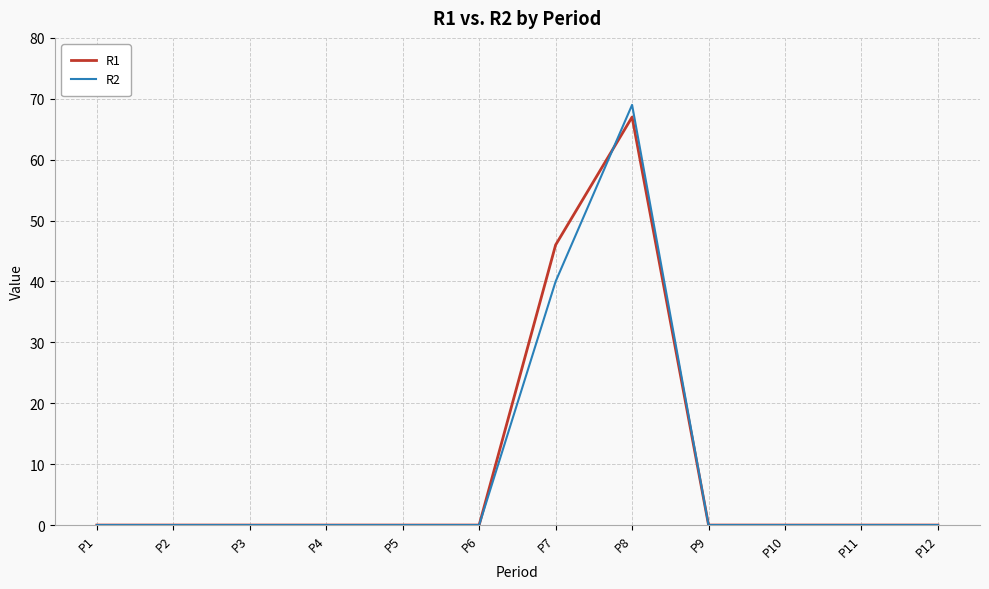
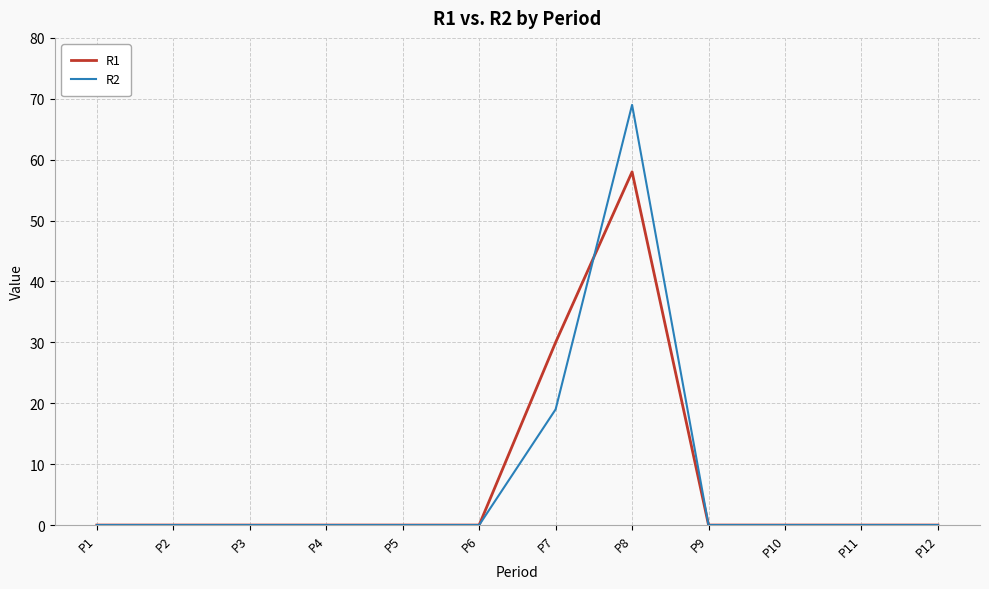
R1, P7: 46 -> 30
R2, P7: 40 -> 19
R1, P8: 67 -> 58
